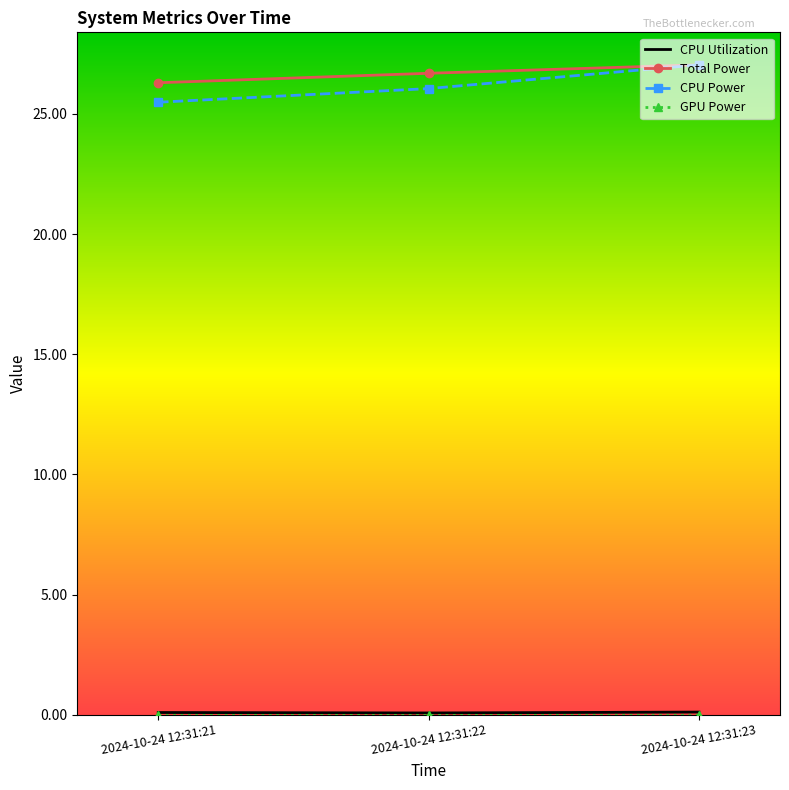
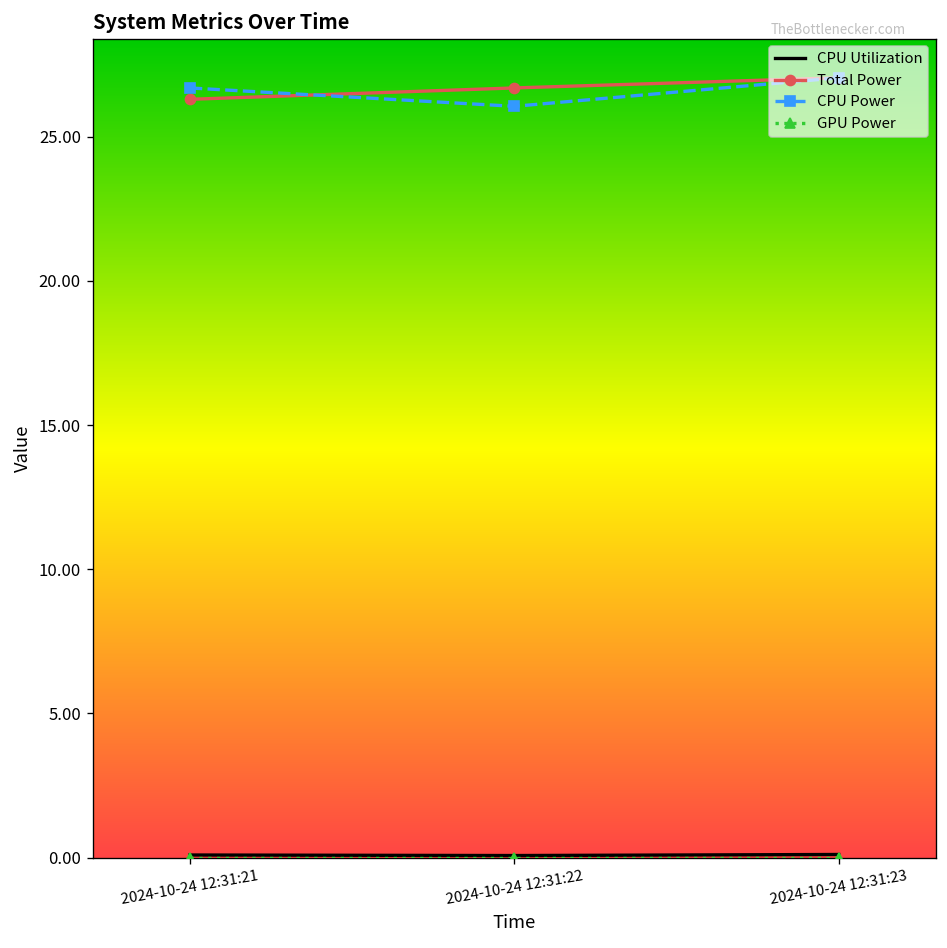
CPU Power, 2024-10-24 12:31:21: 25.5 -> 26.7
